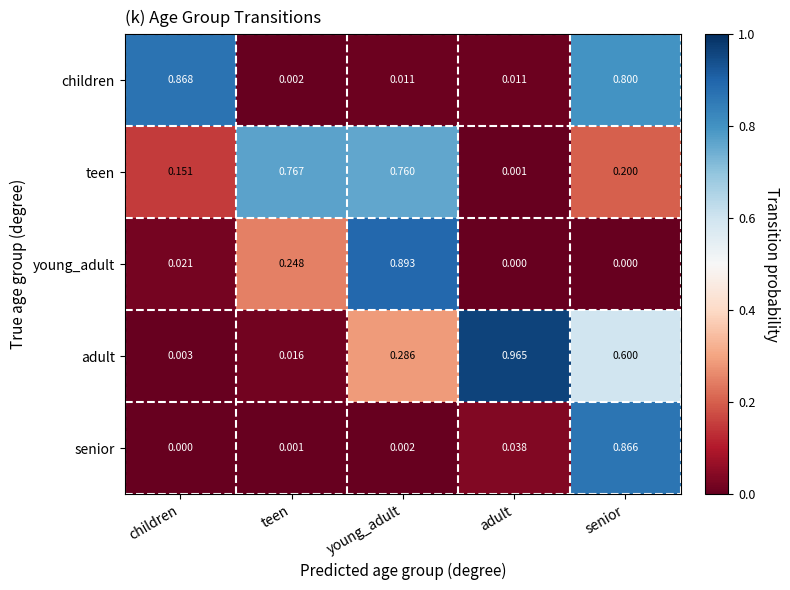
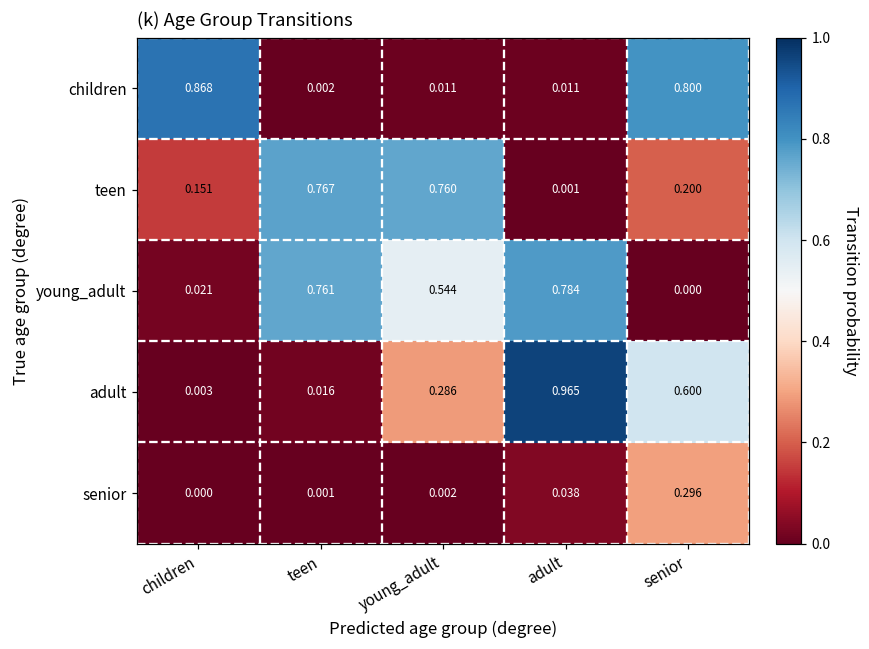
young_adult, teen: 0.248 -> 0.761
young_adult, young_adult: 0.893 -> 0.544
young_adult, adult: 0.000 -> 0.784
senior, senior: 0.866 -> 0.296
